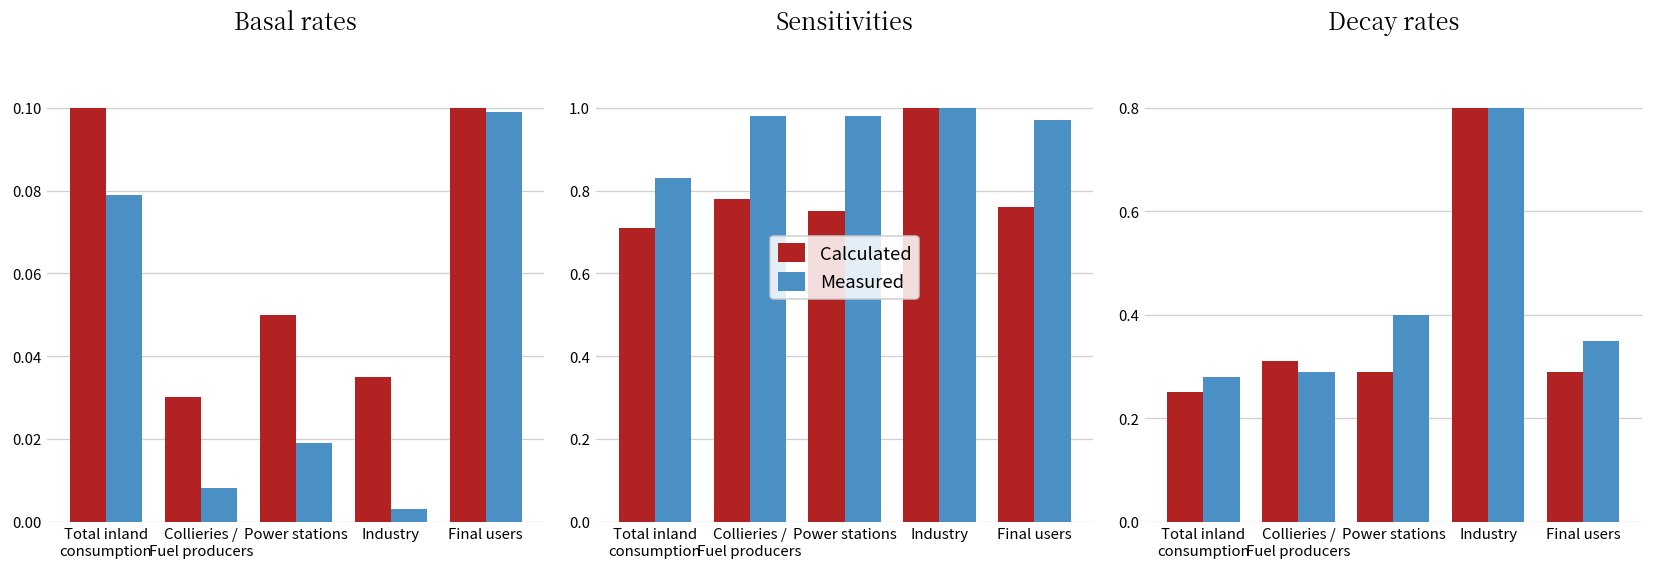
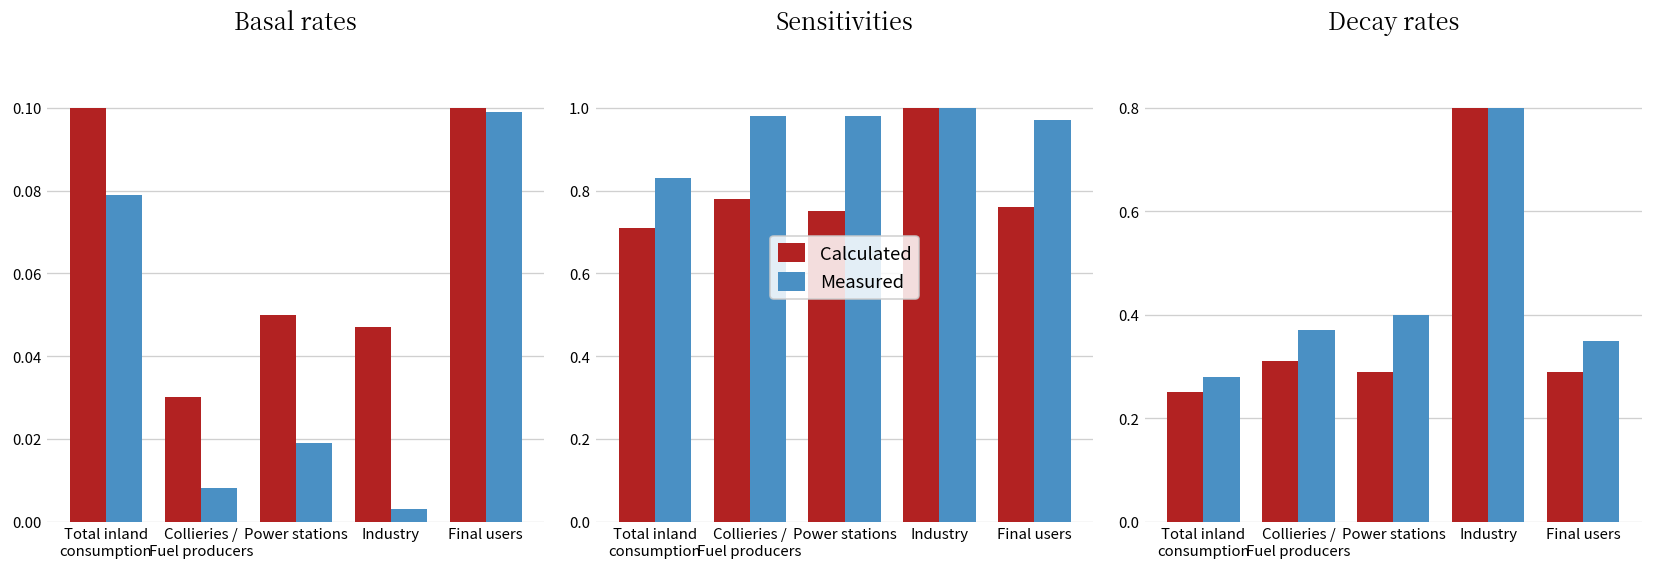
Basal rates, Calculated, Industry: 0.035 -> 0.047
Decay rates, Measured, Collieries / Fuel producers: 0.29 -> 0.37
